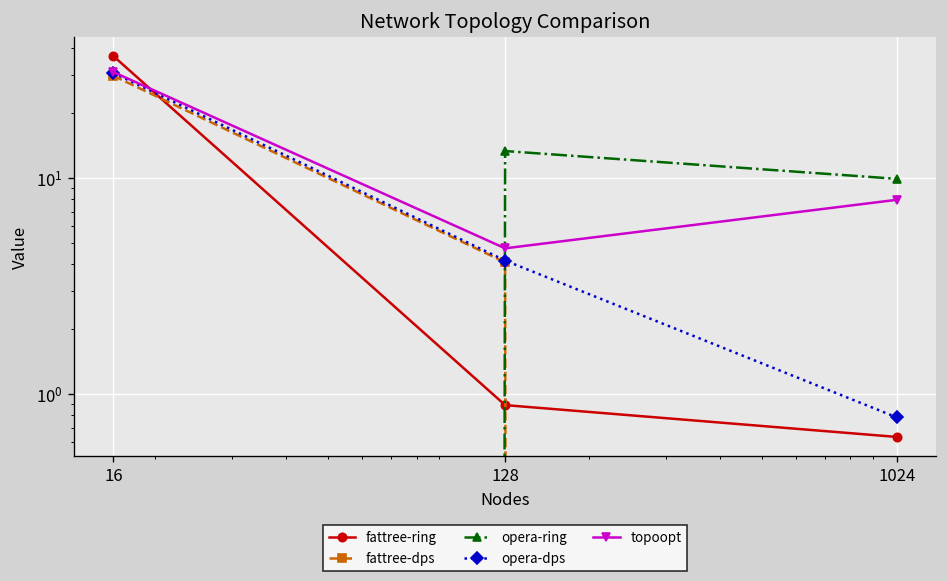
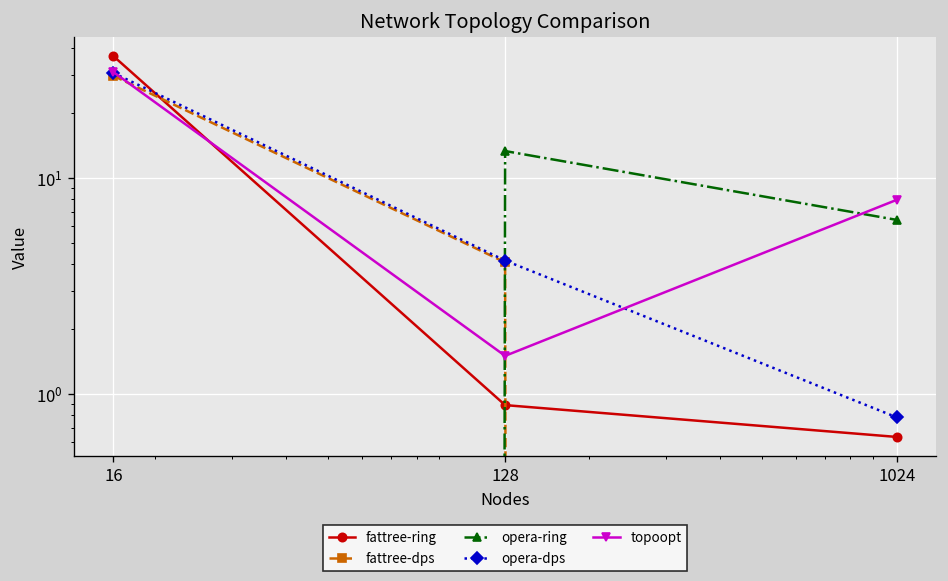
topoopt, 128: 4.7 -> 1.5
opera-ring, 1024: 10 -> 6.4
